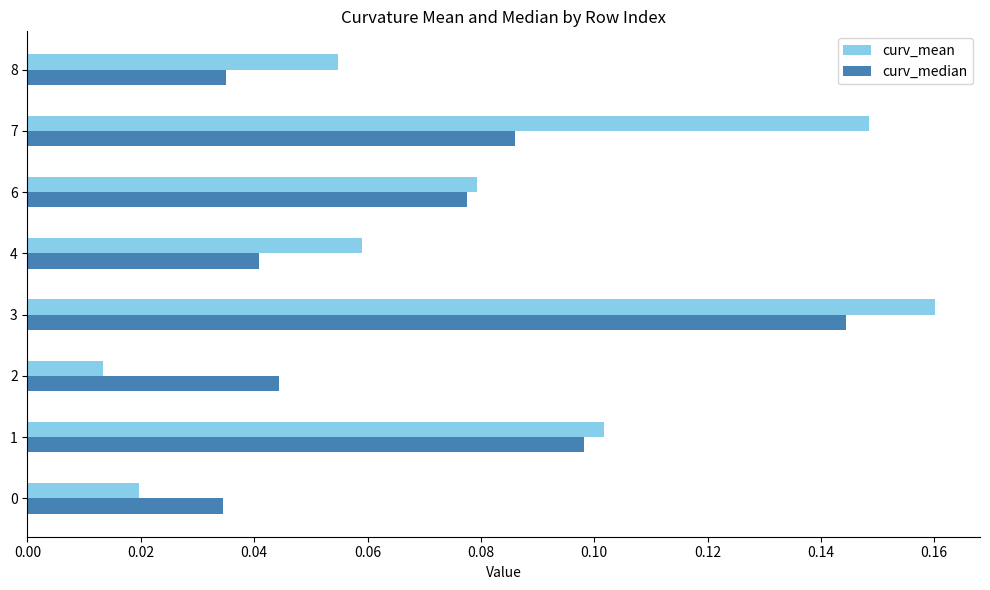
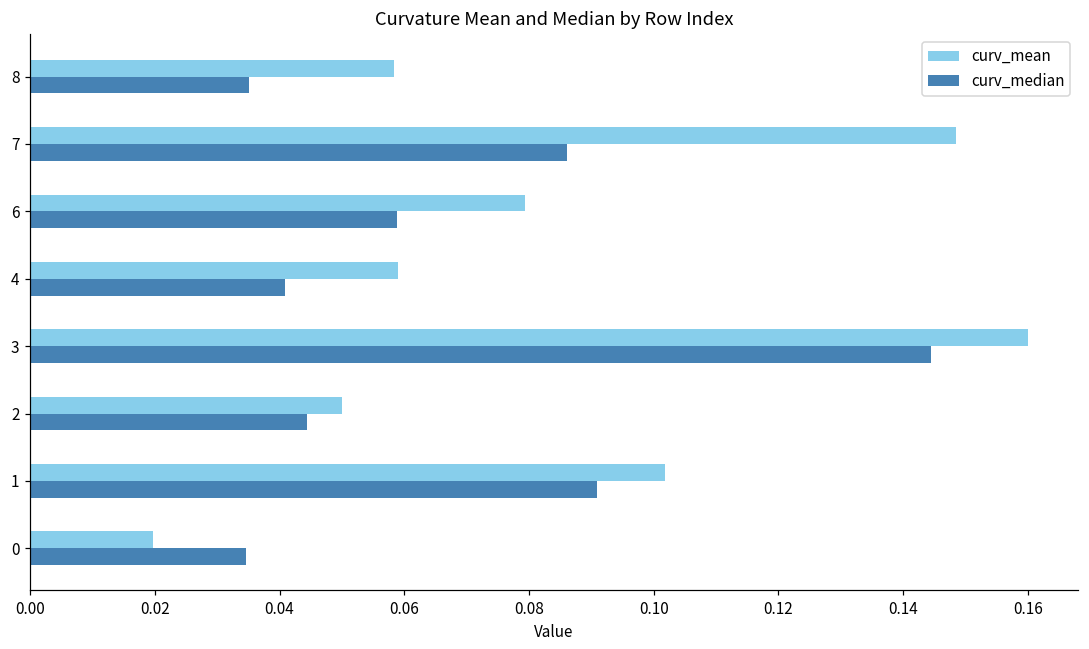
curv_mean, 8: 0.055 -> 0.058
curv_median, 6: 0.078 -> 0.059
curv_mean, 2: 0.013 -> 0.050
curv_median, 1: 0.098 -> 0.091
